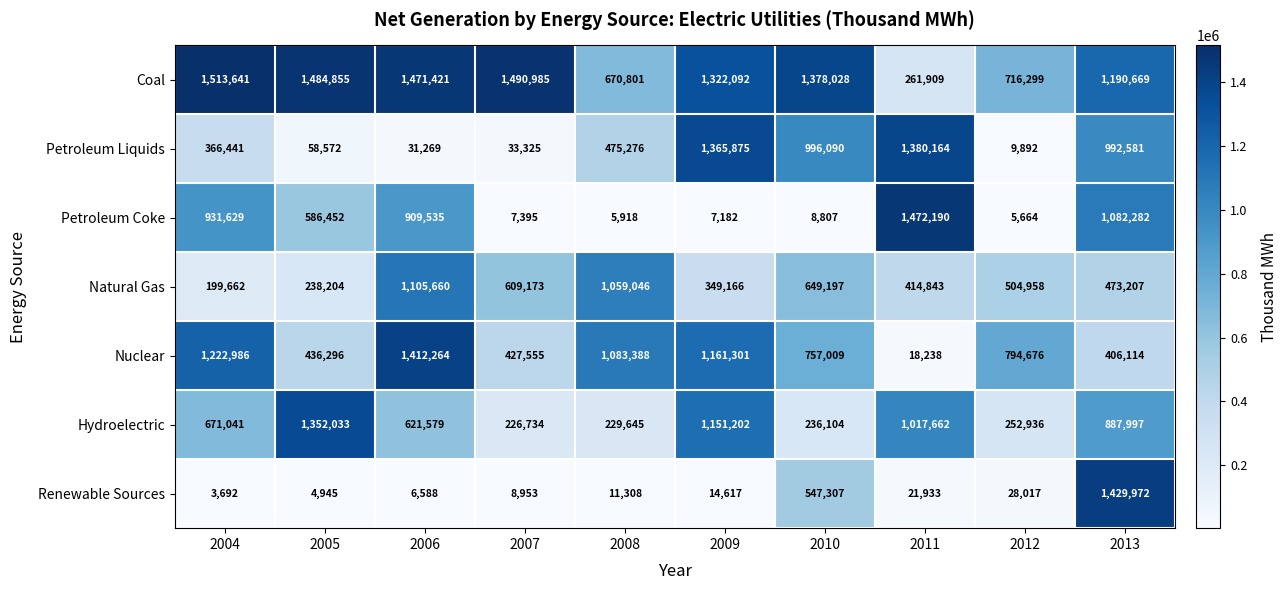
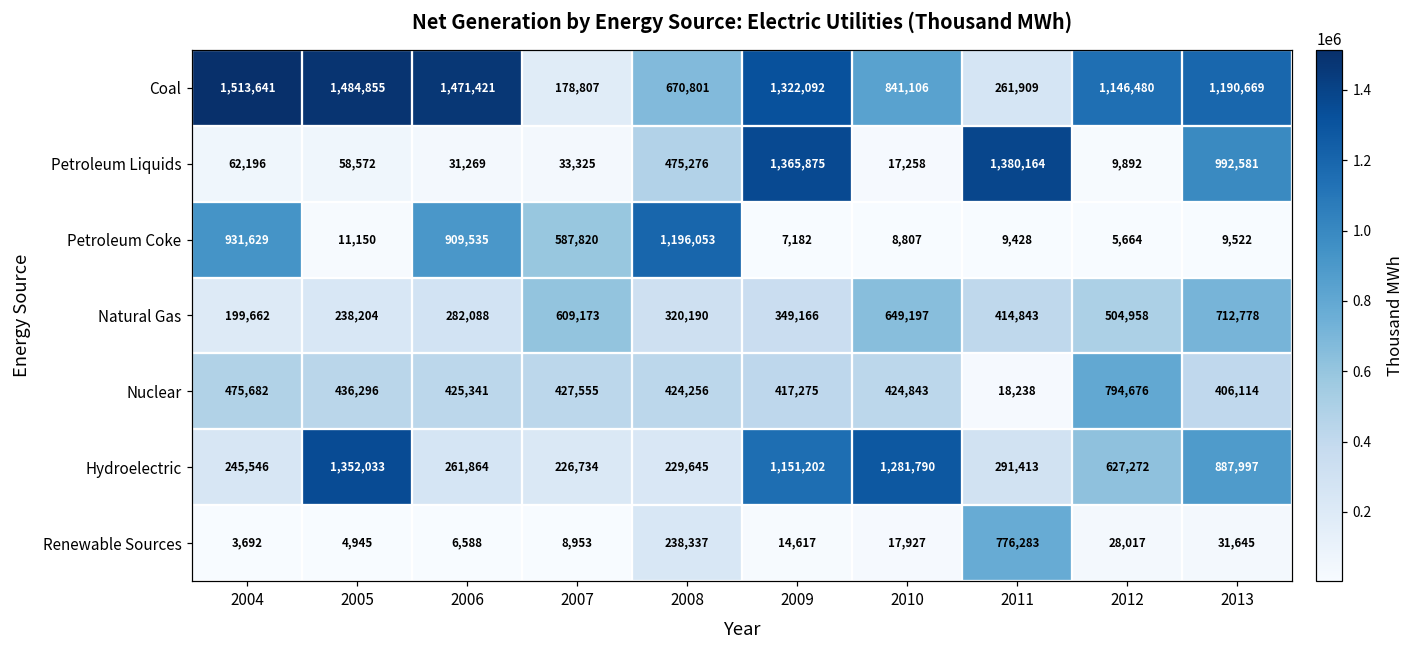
Coal, 2007: 1,490,985 -> 178,807
Coal, 2010: 1,378,028 -> 841,106
Coal, 2012: 716,299 -> 1,146,480
Petroleum Liquids, 2004: 366,441 -> 62,196
Petroleum Liquids, 2010: 996,090 -> 17,258
Petroleum Coke, 2005: 586,452 -> 11,150
Petroleum Coke, 2007: 7,395 -> 587,820
Petroleum Coke, 2008: 5,918 -> 1,196,053
Petroleum Coke, 2011: 1,472,190 -> 9,428
Petroleum Coke, 2013: 1,082,282 -> 9,522
Natural Gas, 2006: 1,105,660 -> 282,088
Natural Gas, 2008: 1,059,046 -> 320,190
Natural Gas, 2013: 473,207 -> 712,778
Nuclear, 2004: 1,222,986 -> 475,682
Nuclear, 2006: 1,412,264 -> 425,341
Nuclear, 2008: 1,083,388 -> 424,256
Nuclear, 2009: 1,161,301 -> 417,275
Nuclear, 2010: 757,009 -> 424,843
Hydroelectric, 2004: 671,041 -> 245,546
Hydroelectric, 2006: 621,579 -> 261,864
Hydroelectric, 2010: 236,104 -> 1,281,790
Hydroelectric, 2011: 1,017,662 -> 291,413
Hydroelectric, 2012: 252,936 -> 627,272
Renewable Sources, 2008: 11,308 -> 238,337
Renewable Sources, 2010: 547,307 -> 17,927
Renewable Sources, 2011: 21,933 -> 776,283
Renewable Sources, 2013: 1,429,972 -> 31,645
